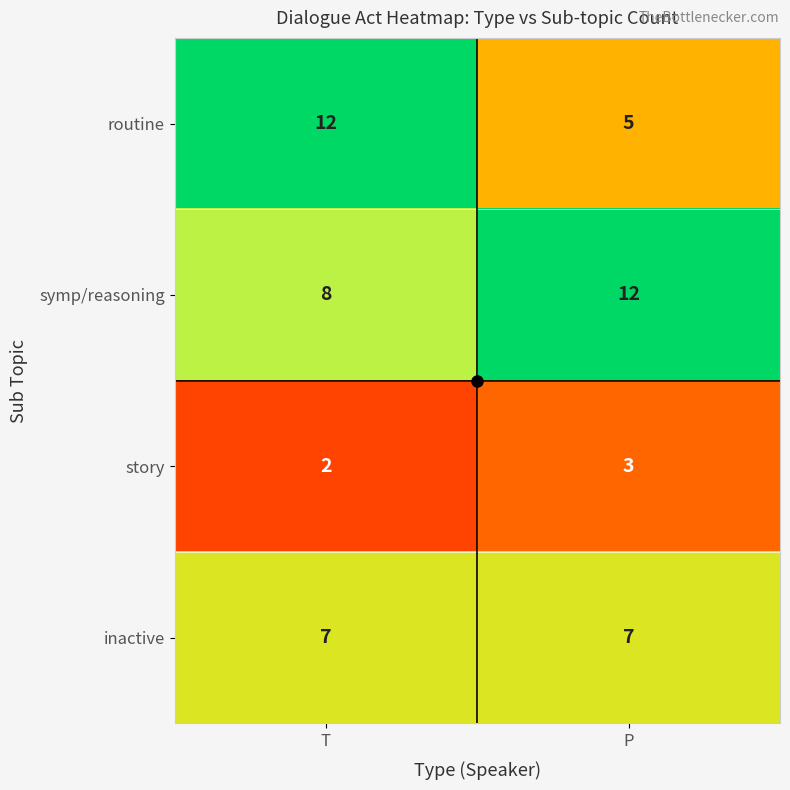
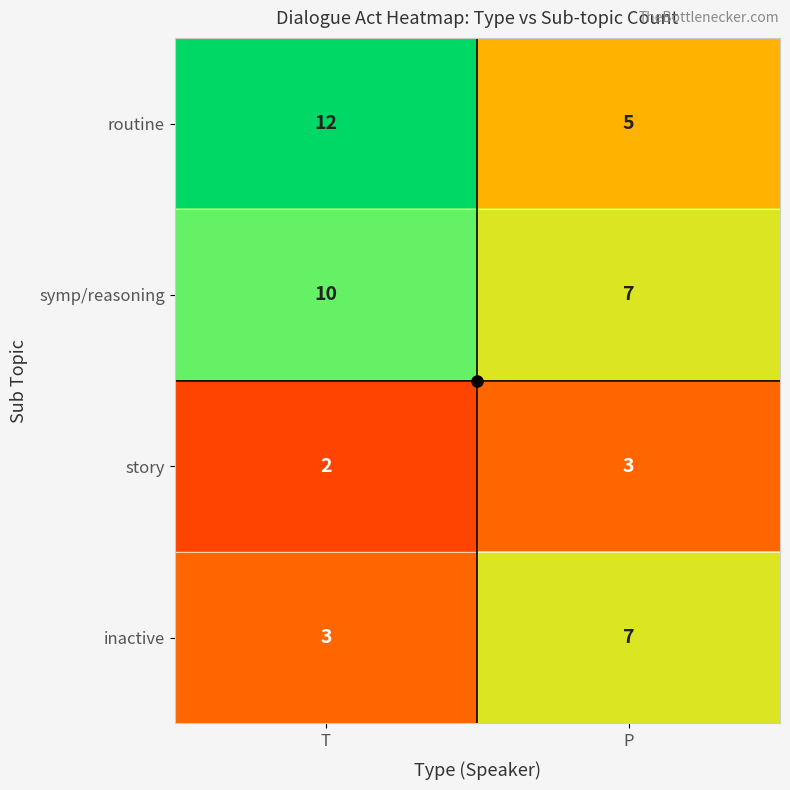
symp/reasoning, T: 8 -> 10
symp/reasoning, P: 12 -> 7
inactive, T: 7 -> 3
